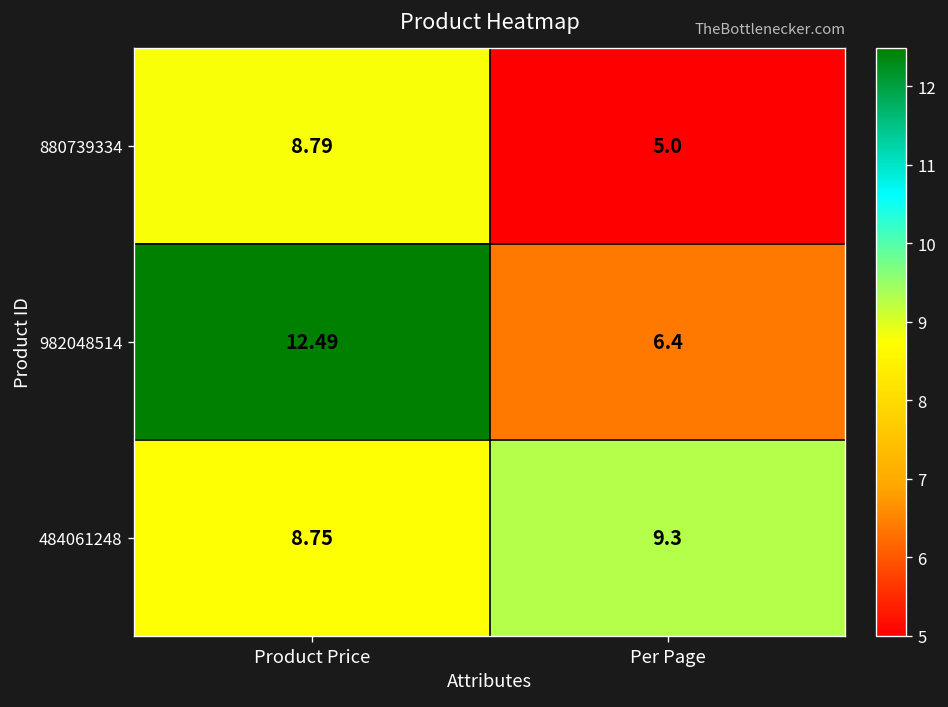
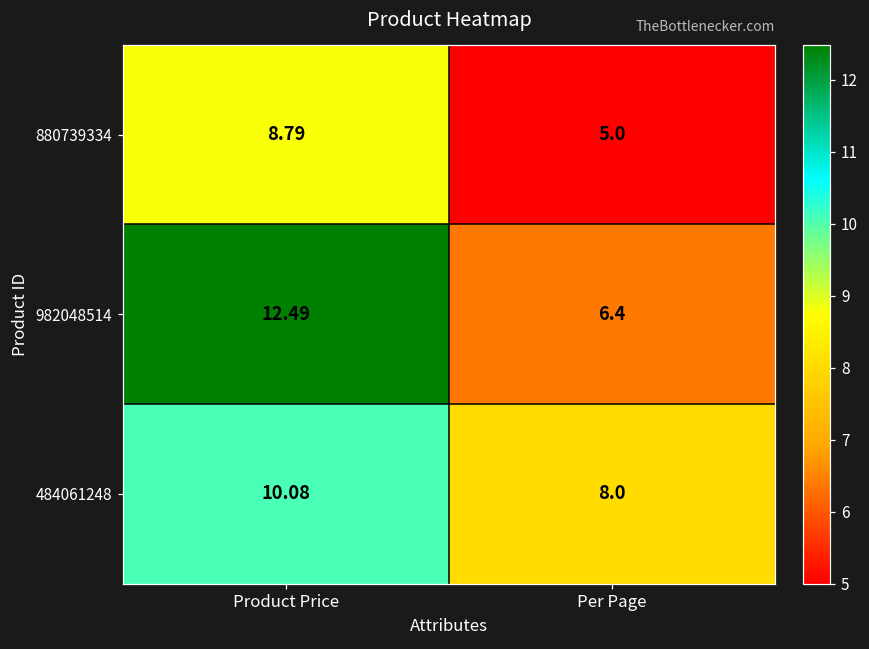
484061248, Product Price: 8.75 -> 10.08
484061248, Per Page: 9.3 -> 8.0
